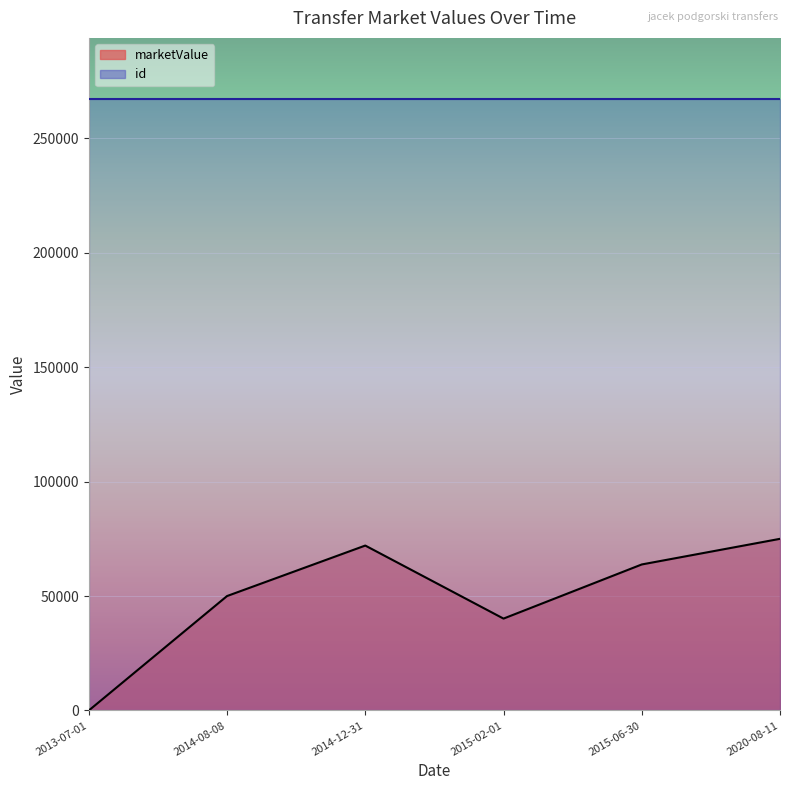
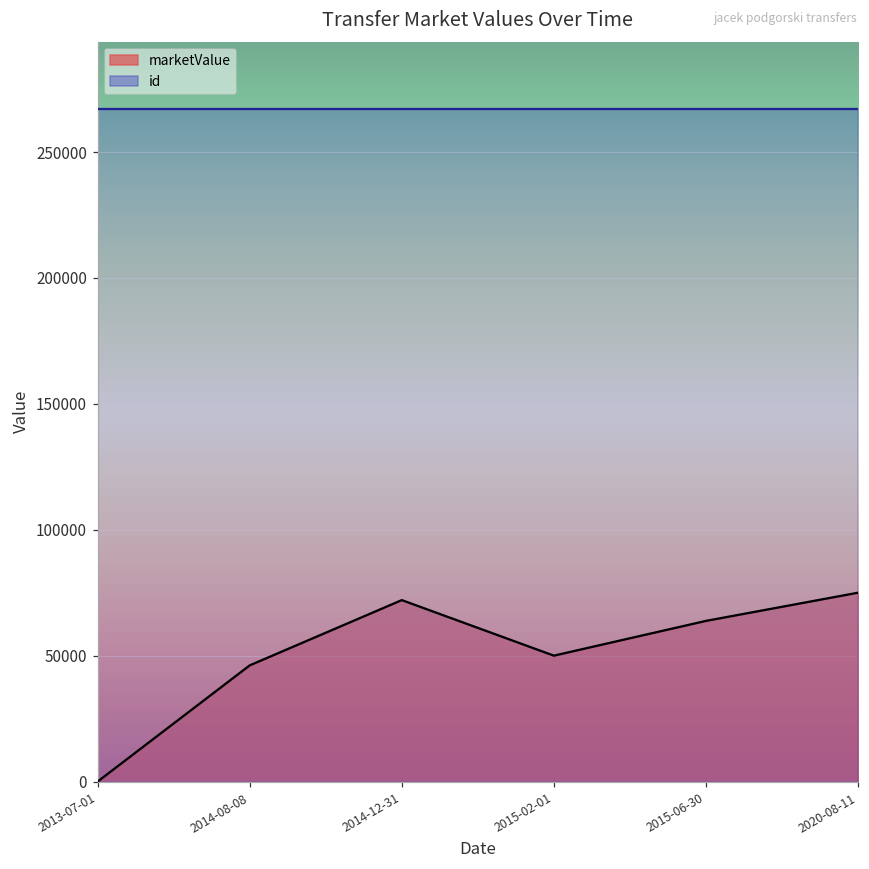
marketValue, 2014-08-08: 50000 -> 46000
marketValue, 2015-02-01: 40000 -> 50000
